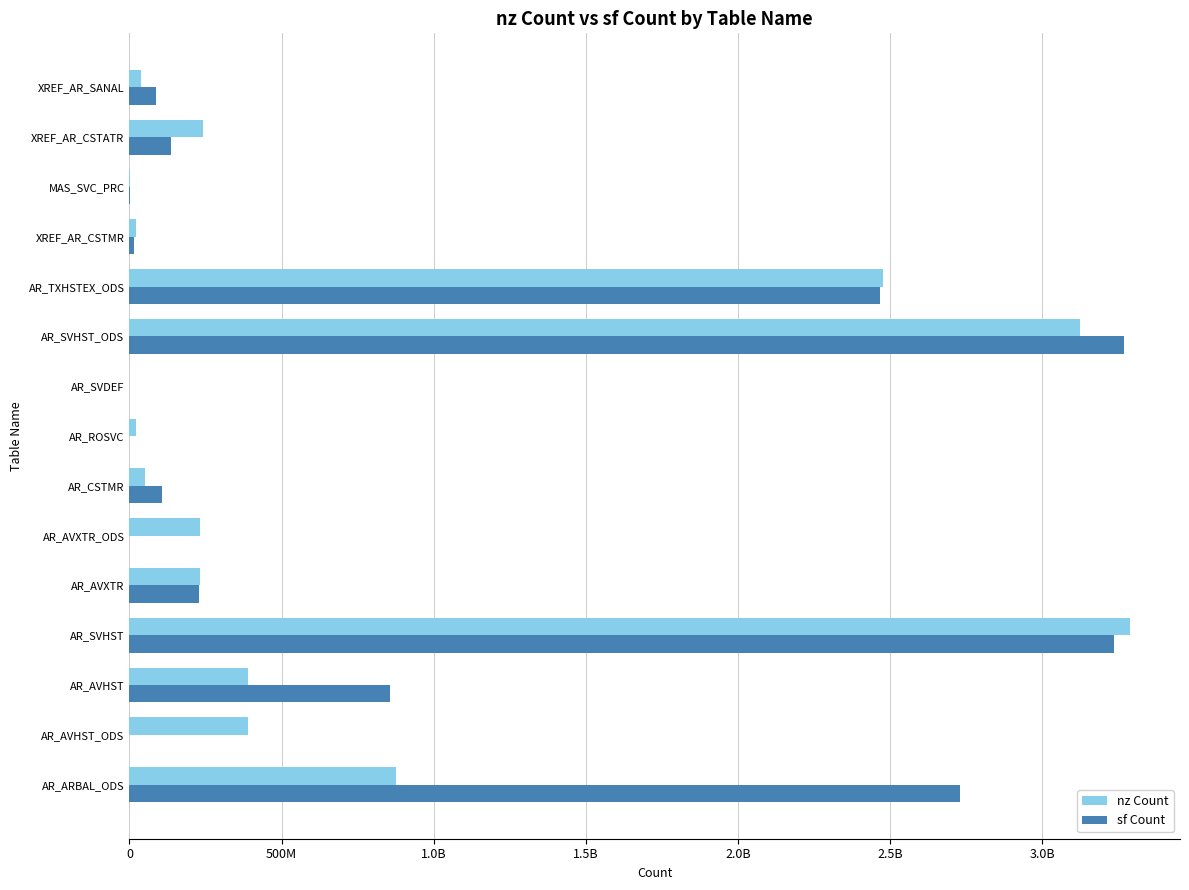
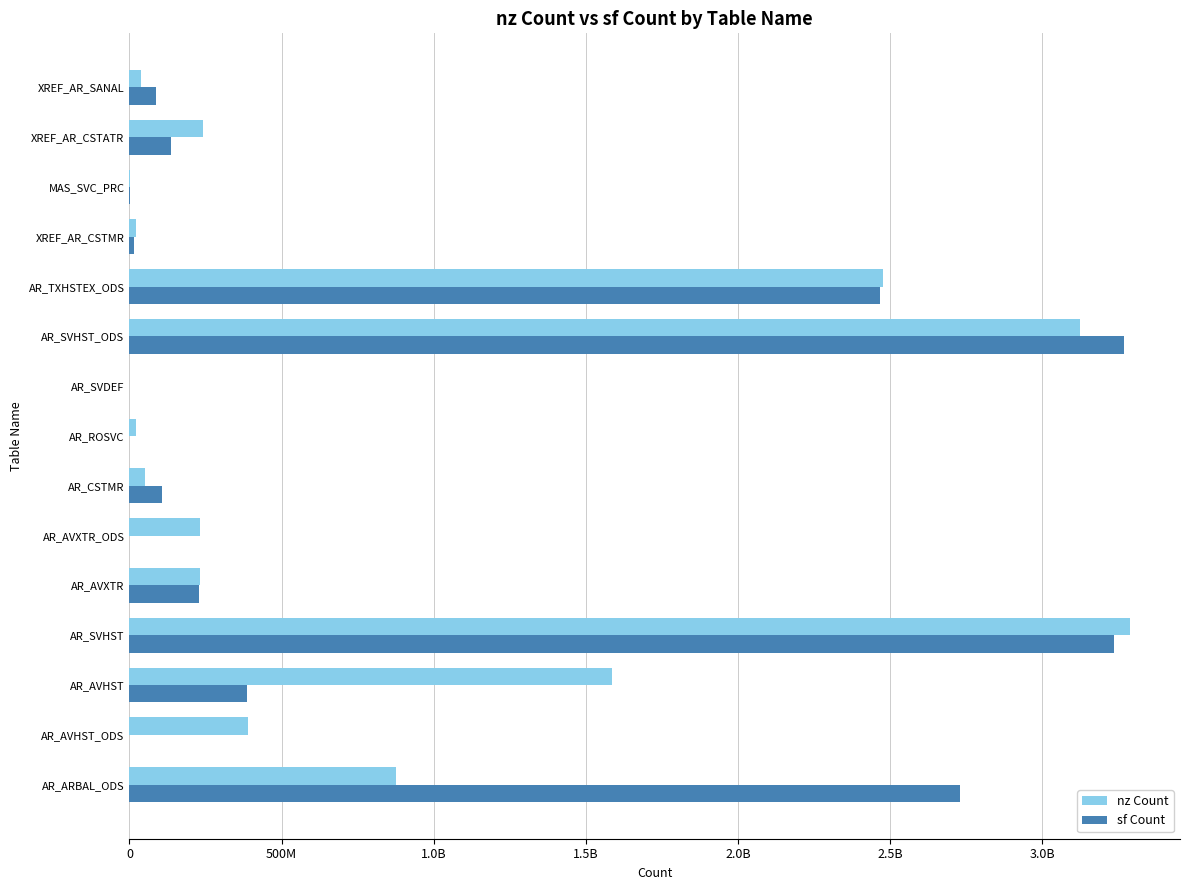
nz Count, AR_AVHST: 390000000 -> 1590000000
sf Count, AR_AVHST: 860000000 -> 390000000
